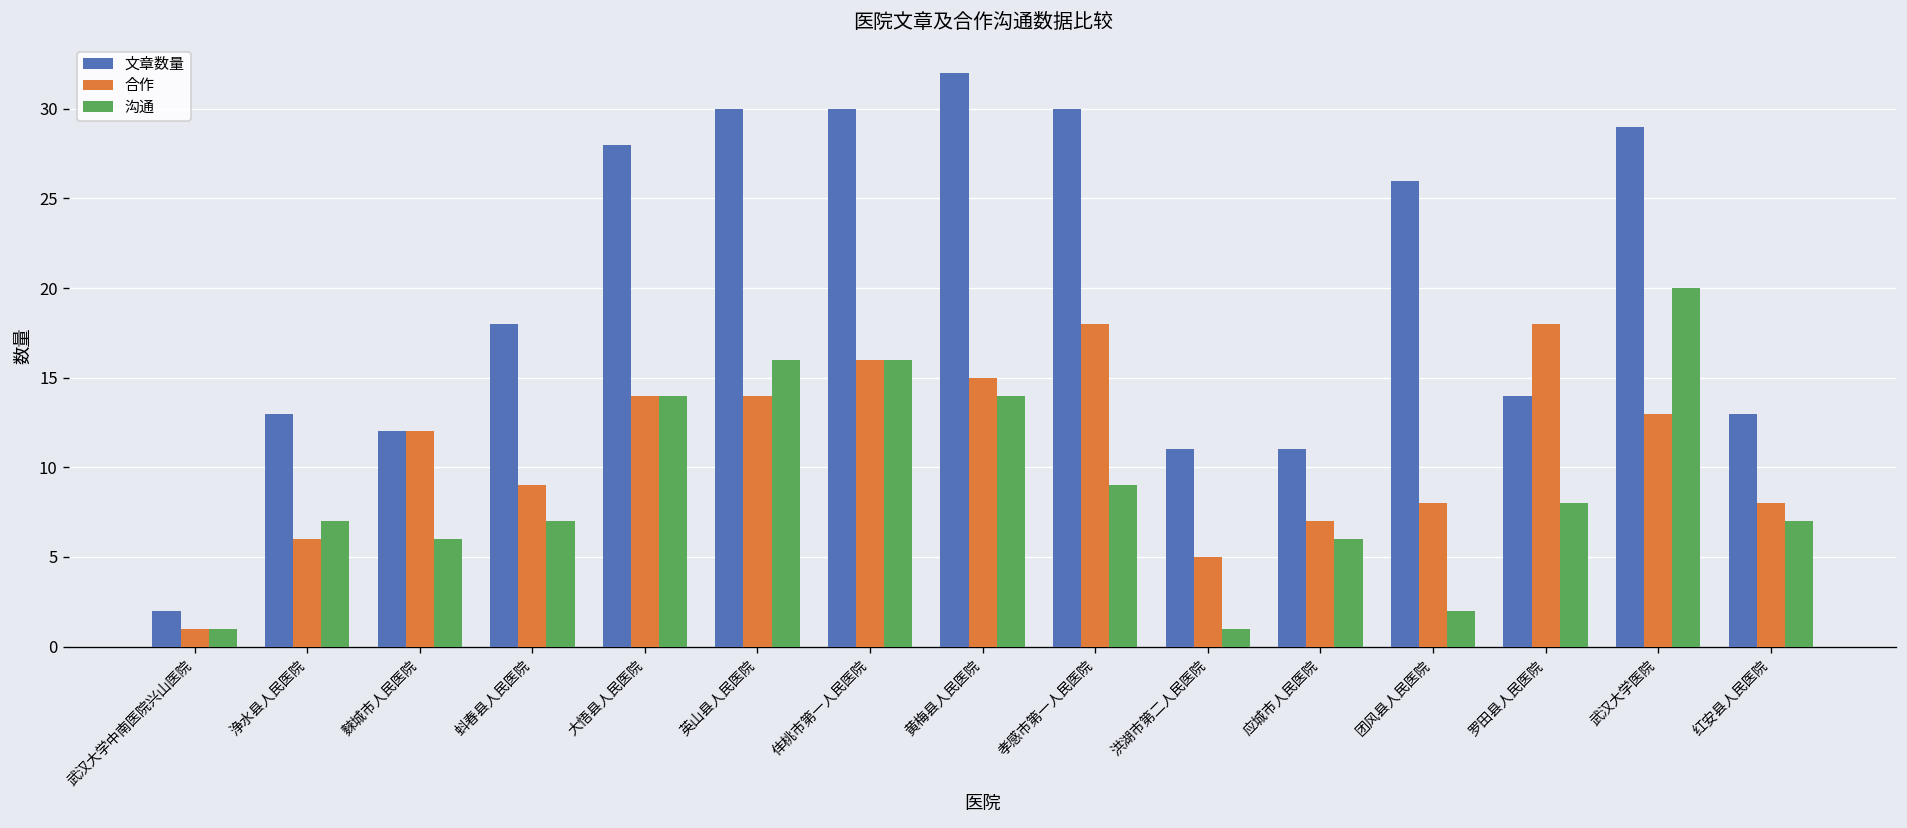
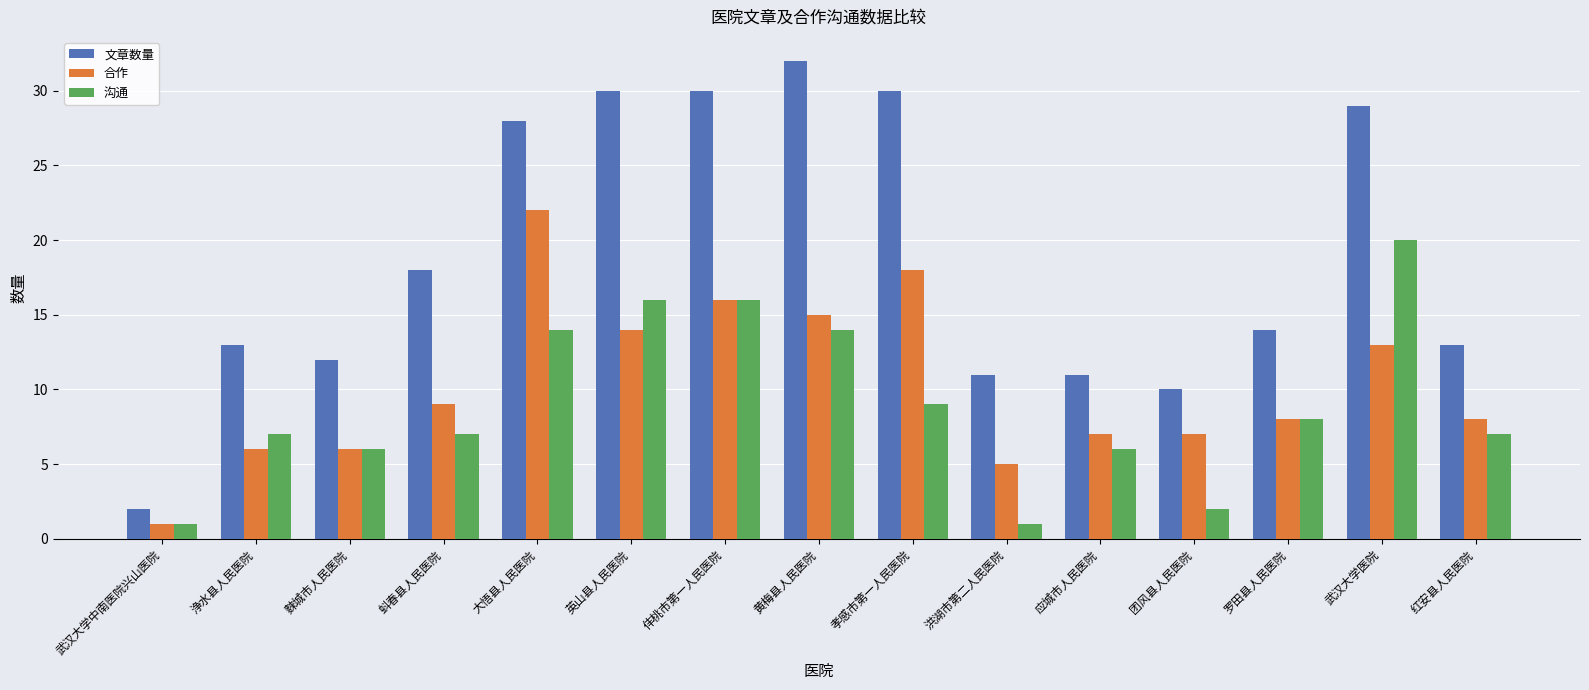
合作, 麳城市人民医院: 12 -> 6
合作, 大悟县人民医院: 14 -> 22
文章数量, 团风县人民医院: 26 -> 10
合作, 团风县人民医院: 8 -> 7
合作, 罗田县人民医院: 18 -> 8
